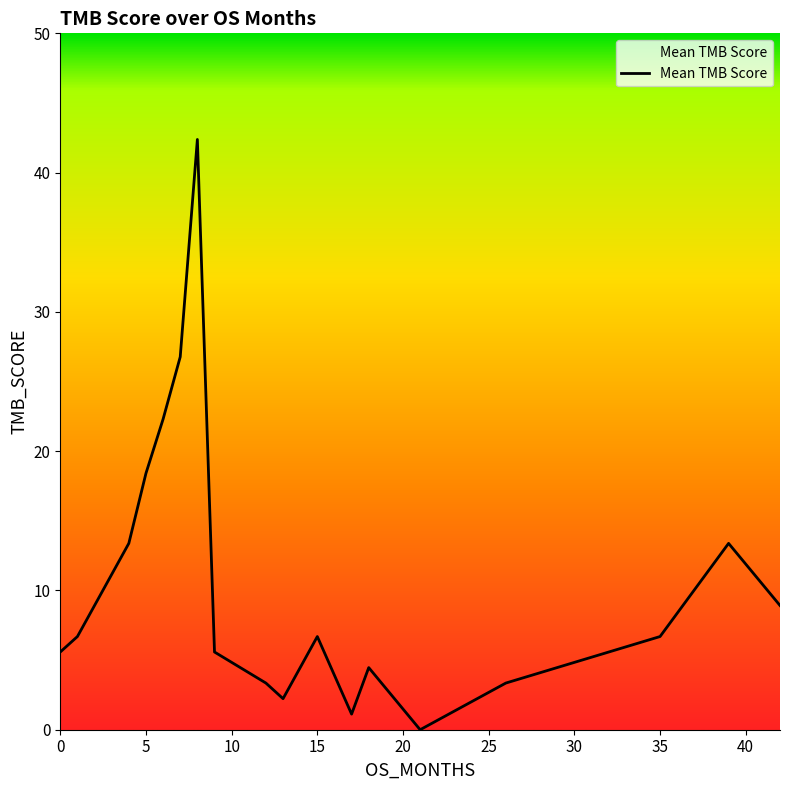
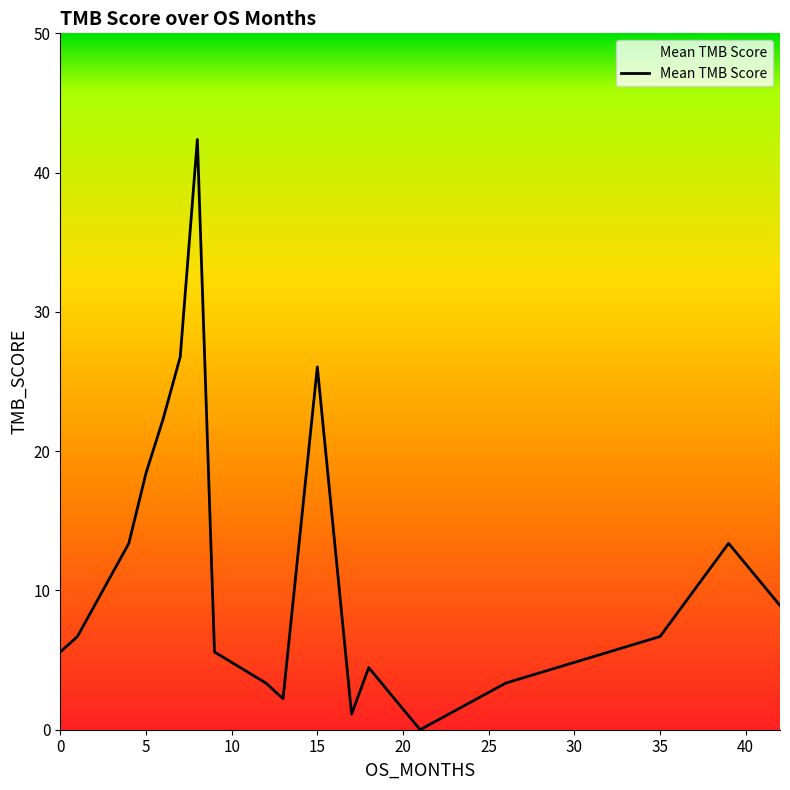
15: 6.7 -> 26.1
